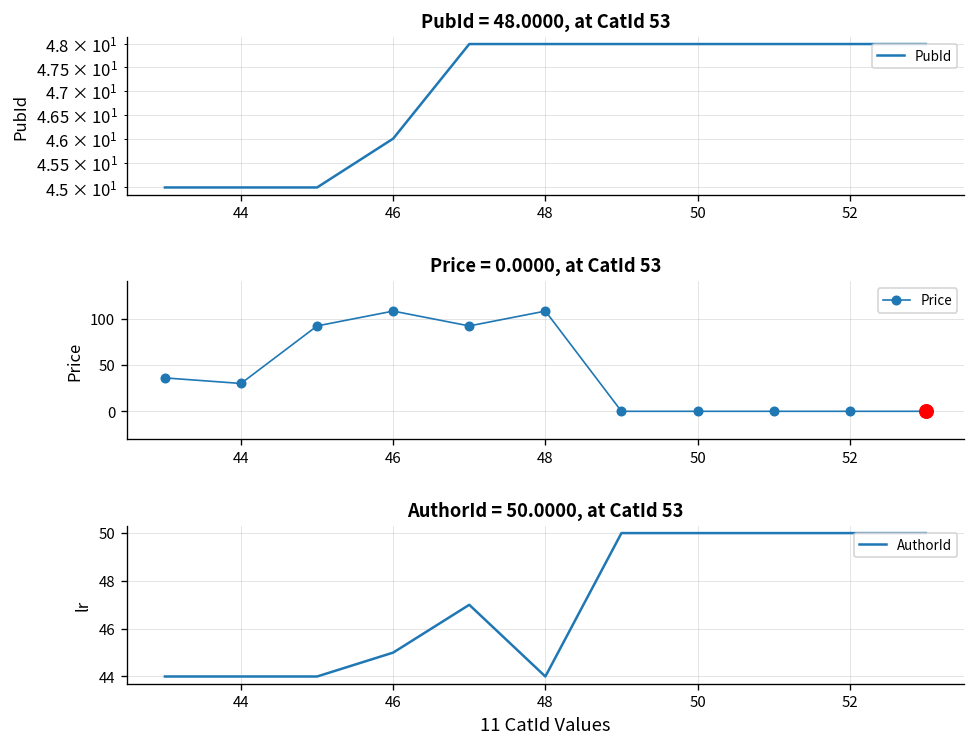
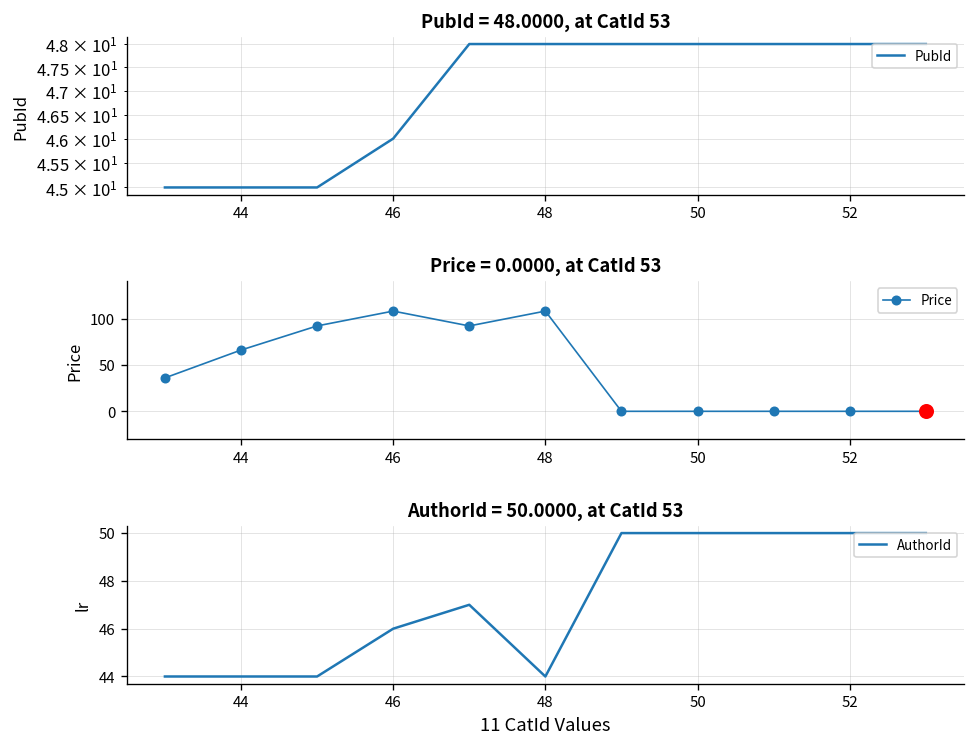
Price = 0.0000, at CatId 53, Price, 44: 30 -> 70
AuthorId = 50.0000, at CatId 53, 46: 45 -> 46
